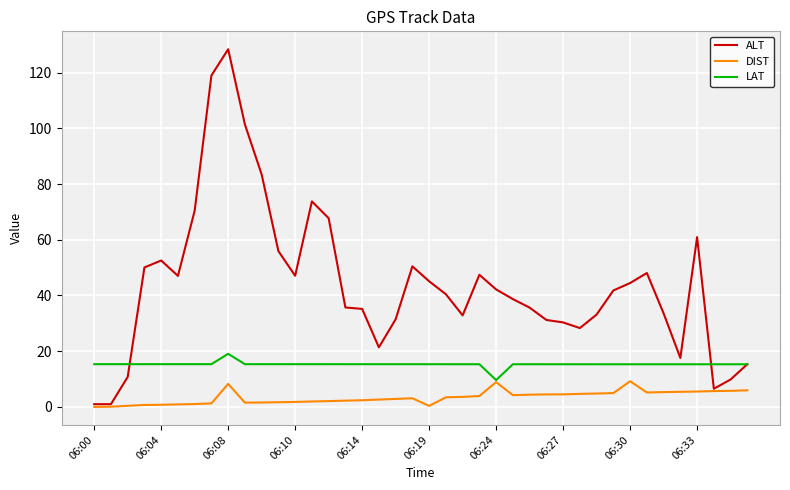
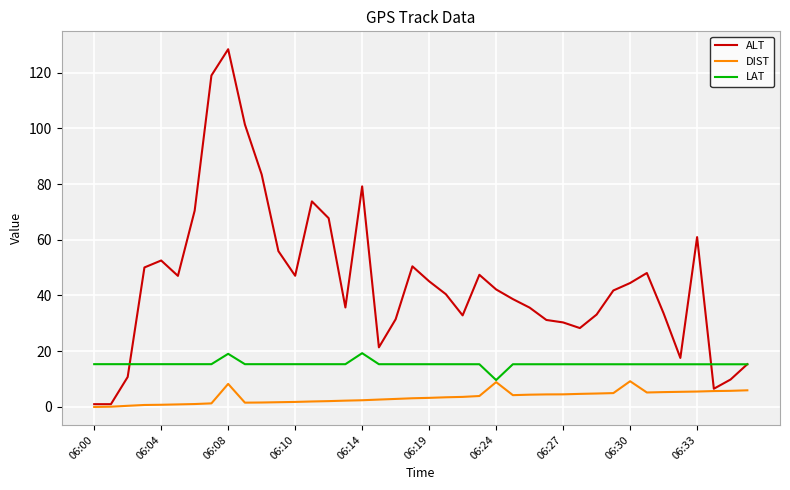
ALT, 06:14: 35 -> 79
LAT, 06:14: 15 -> 19
DIST, 06:19: 0 -> 3
